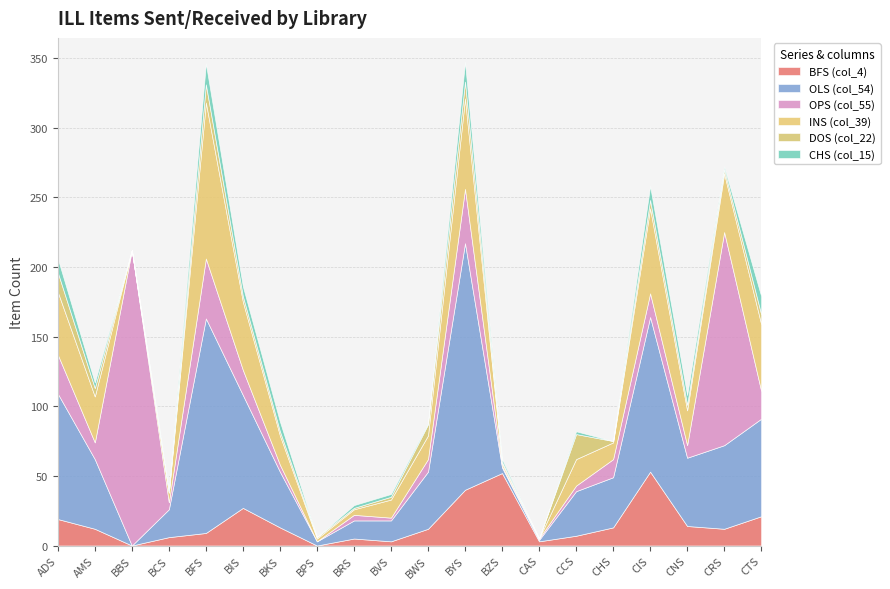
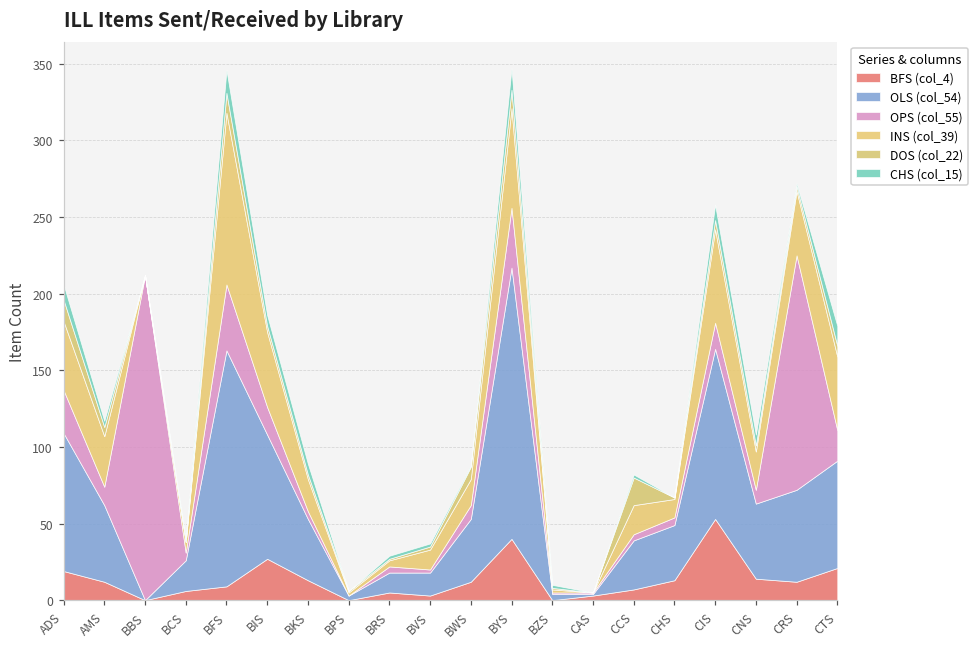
BFS (col_4), BZS: 52 -> 0
OPS (col_55), CHS: 13 -> 5
